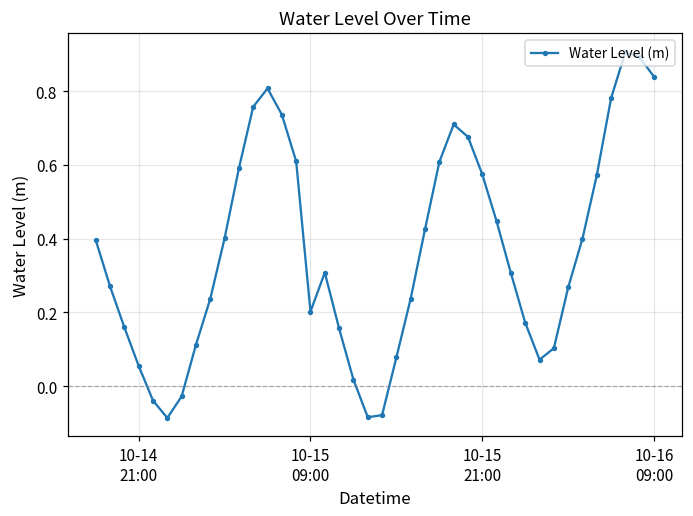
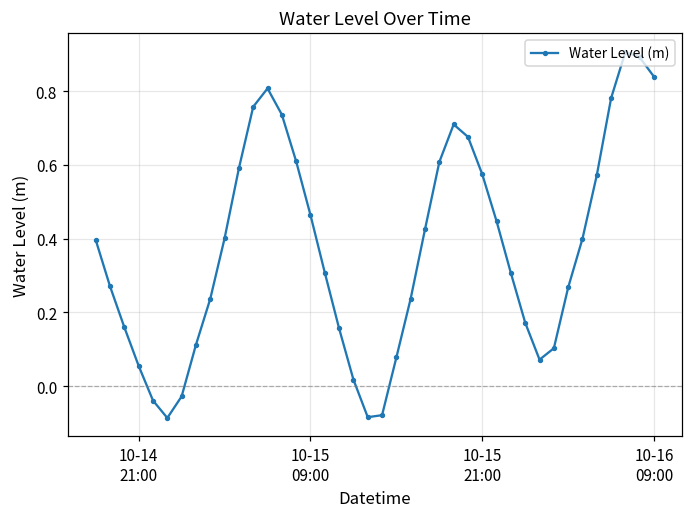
10-15 09:00: 0.20 -> 0.46
